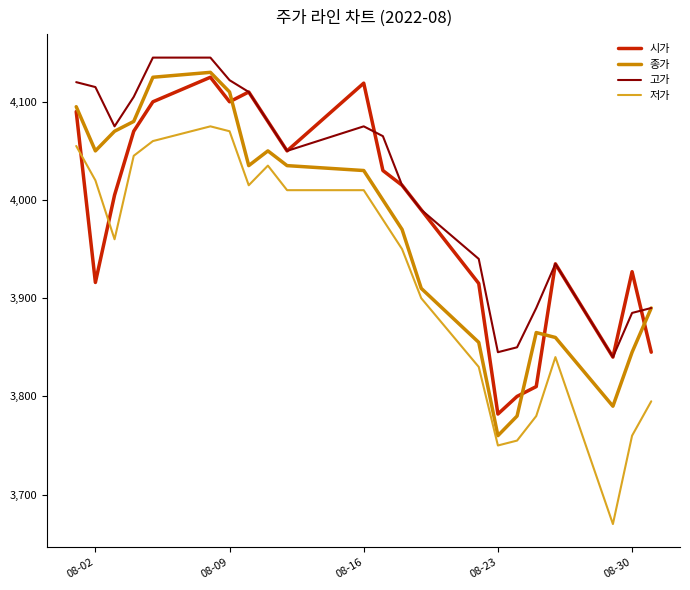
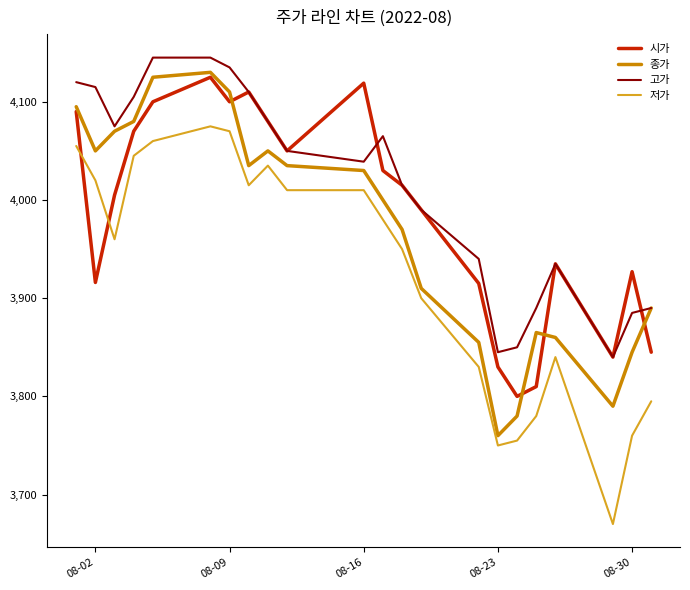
고가, 08-09: 4,120 -> 4,140
고가, 08-16: 4,080 -> 4,040
시가, 08-23: 3,780 -> 3,830
